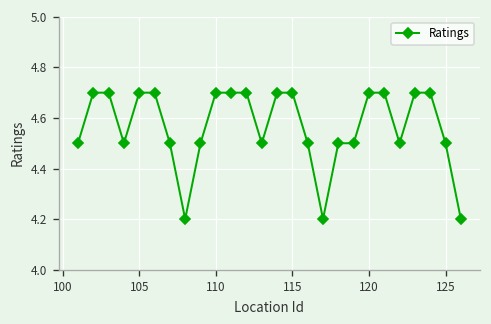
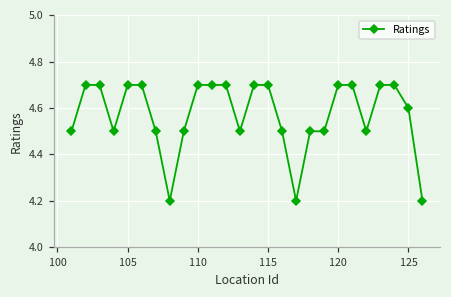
125: 4.5 -> 4.6
